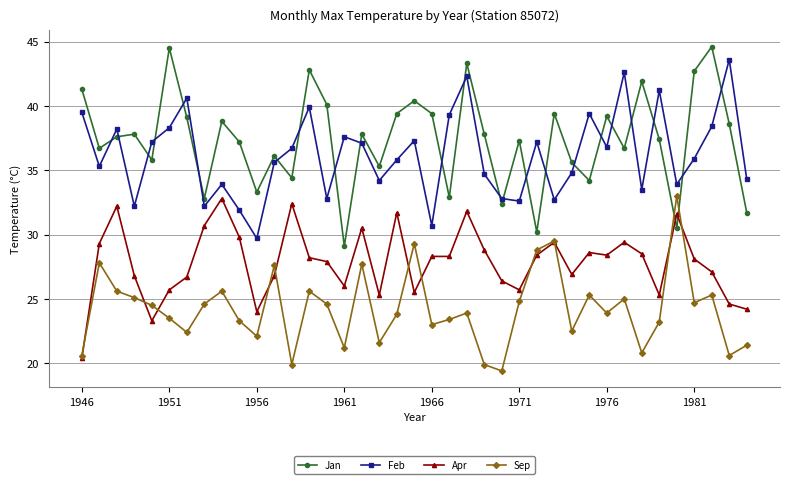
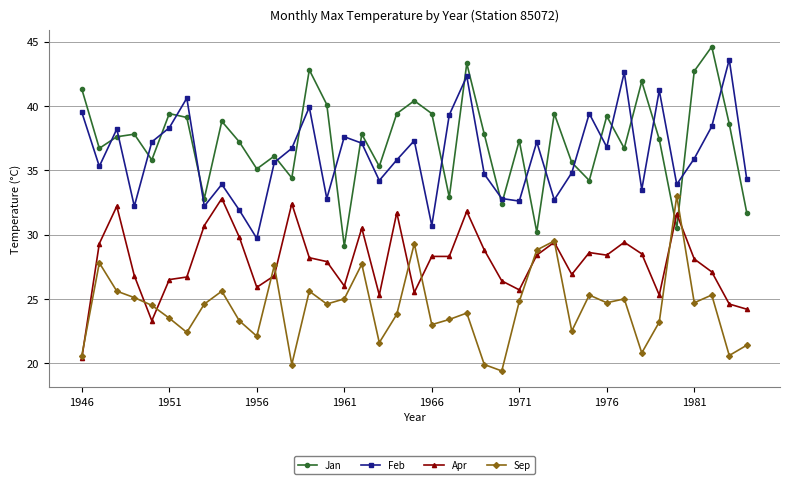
Jan, 1951: 44.5 -> 39.4
Apr, 1951: 25.7 -> 26.5
Jan, 1956: 33.3 -> 35.1
Apr, 1956: 24.0 -> 25.9
Sep, 1961: 21.2 -> 25.0
Sep, 1976: 23.9 -> 24.7
